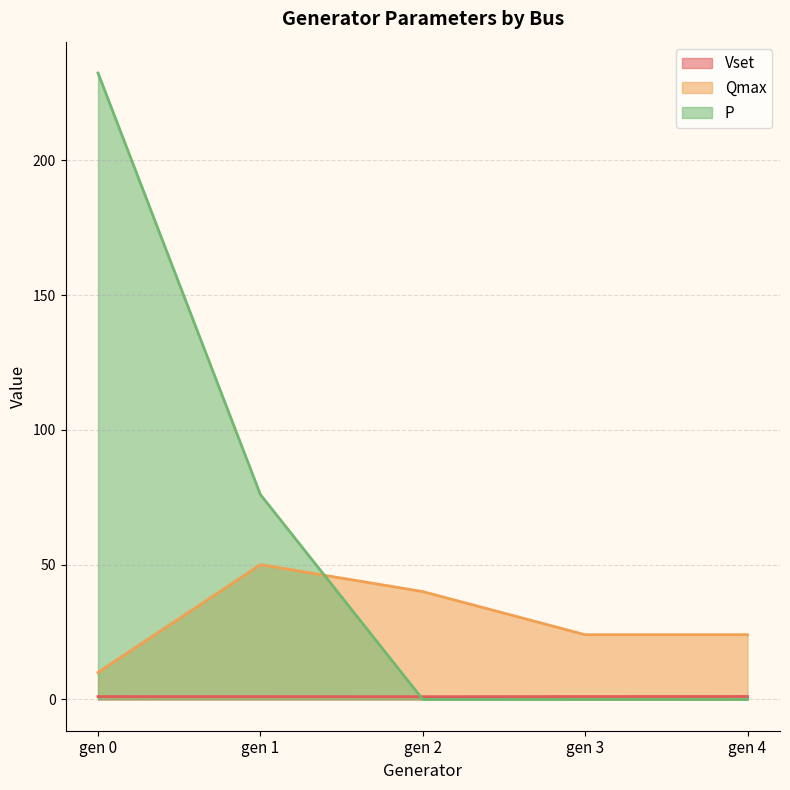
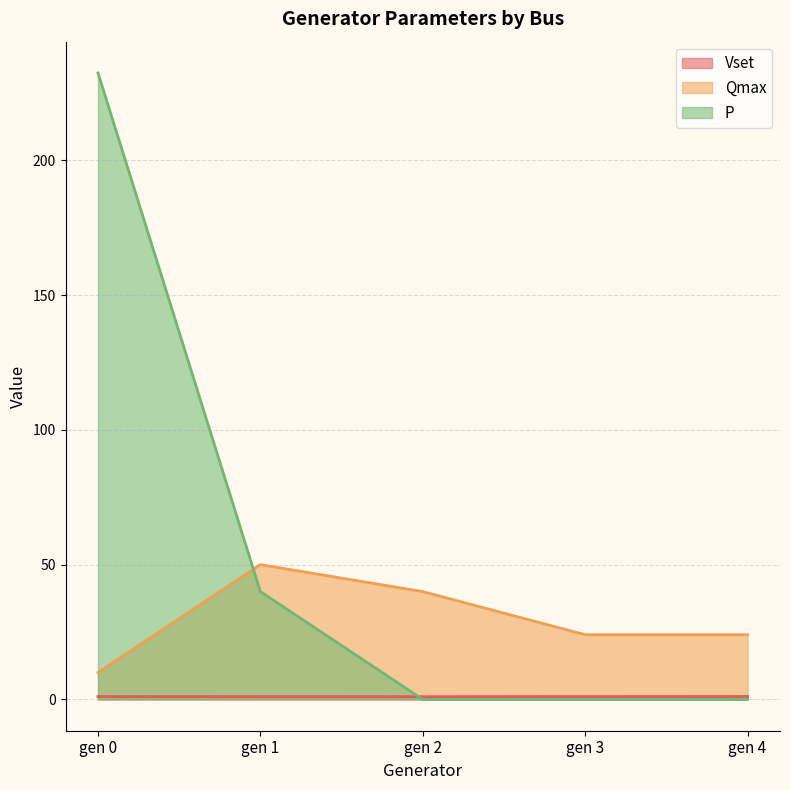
P, gen 1: 76 -> 40
